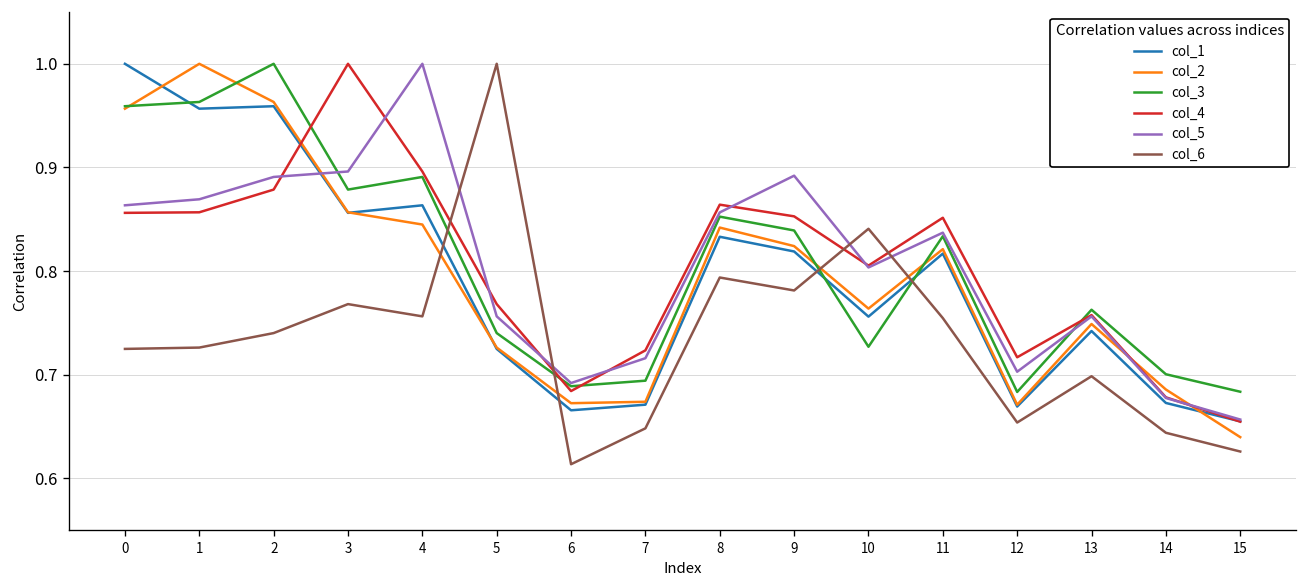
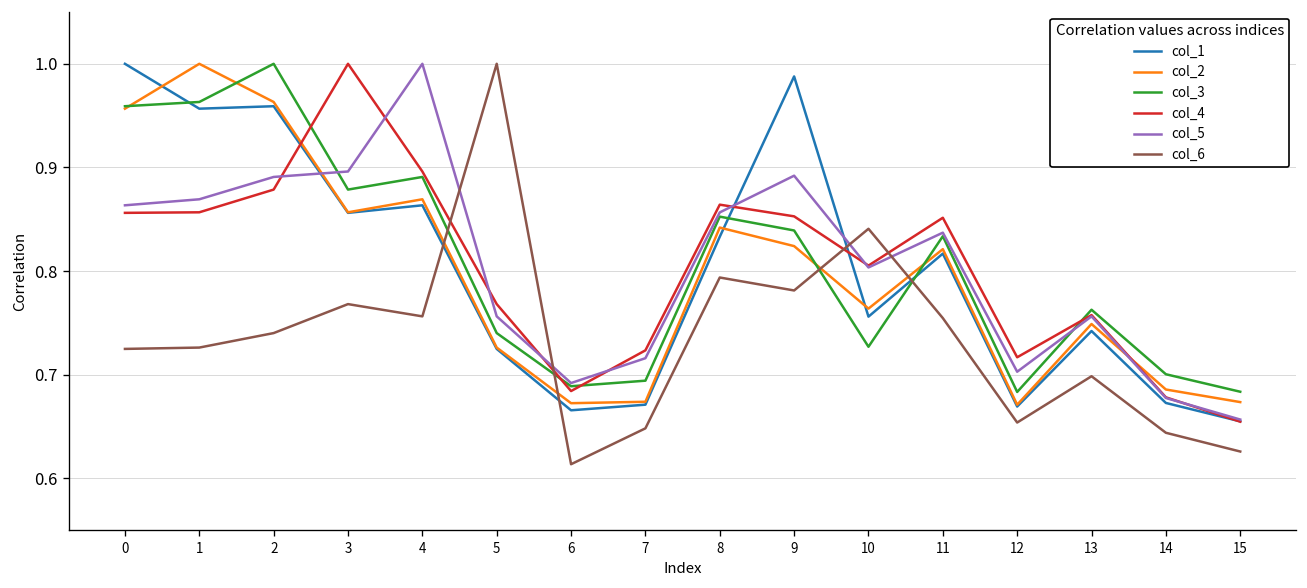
col_2, 4: 0.84 -> 0.87
col_1, 9: 0.82 -> 0.99
col_2, 15: 0.64 -> 0.67
